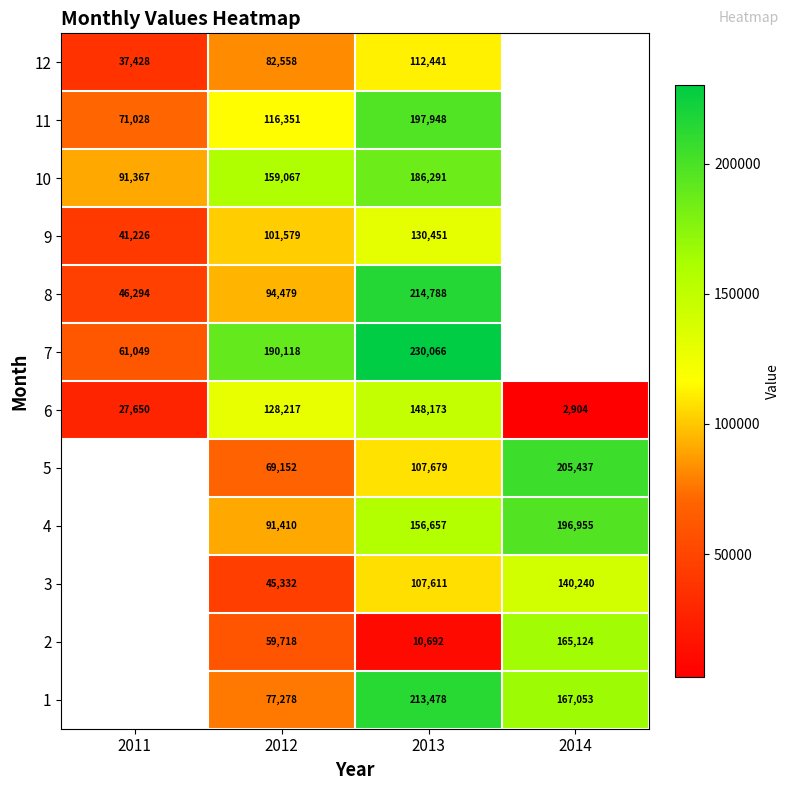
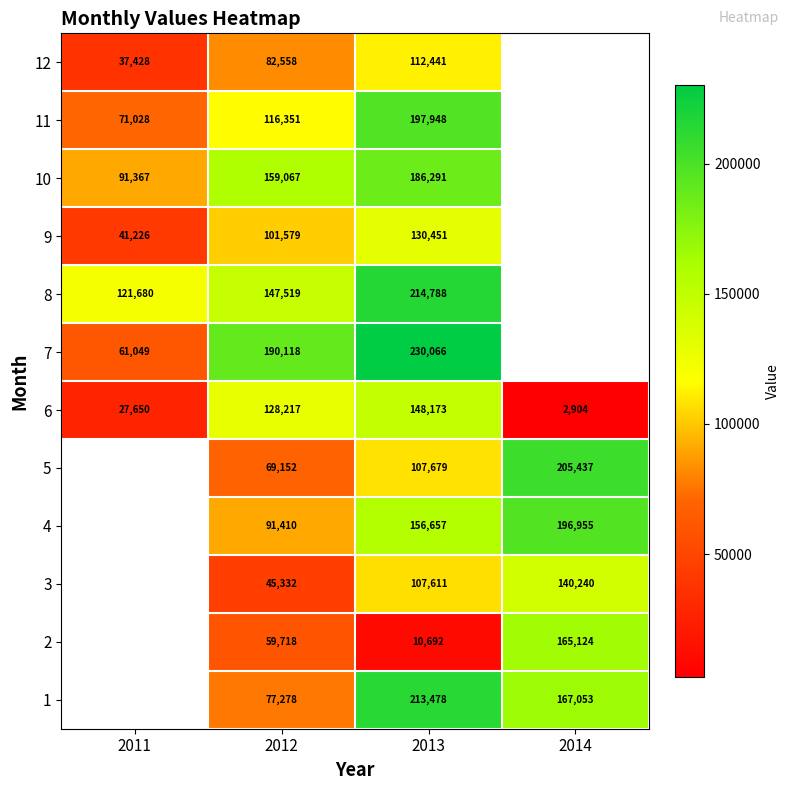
8, 2011: 46,294 -> 121,680
8, 2012: 94,479 -> 147,519
